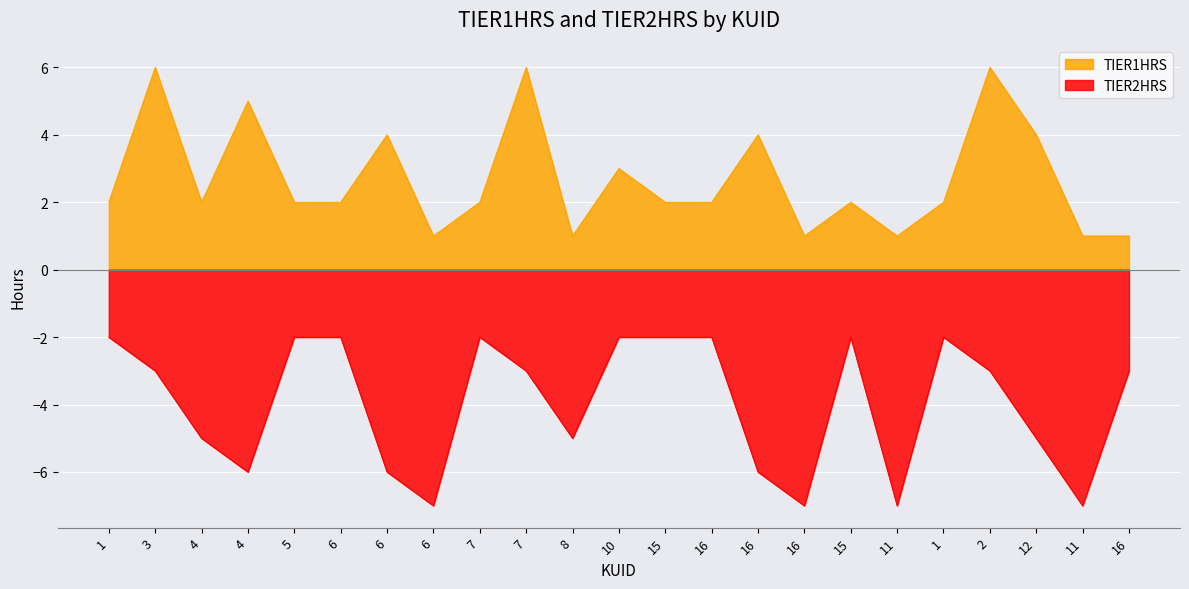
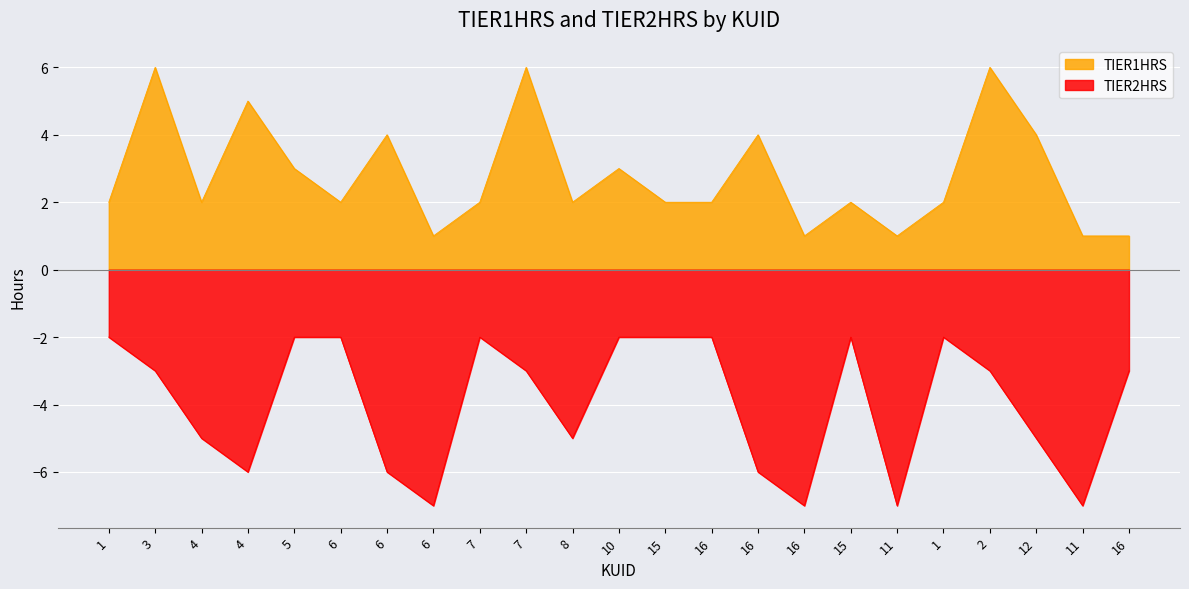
TIER1HRS, 5: 2 -> 3
TIER1HRS, 8: 1 -> 2
